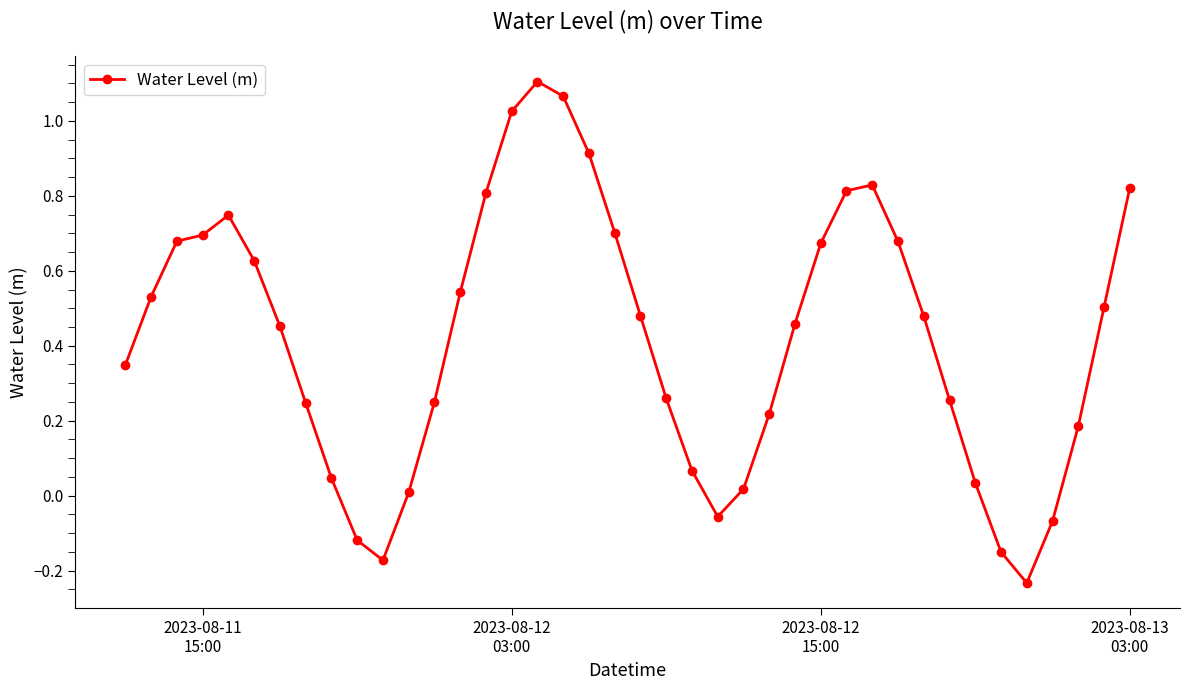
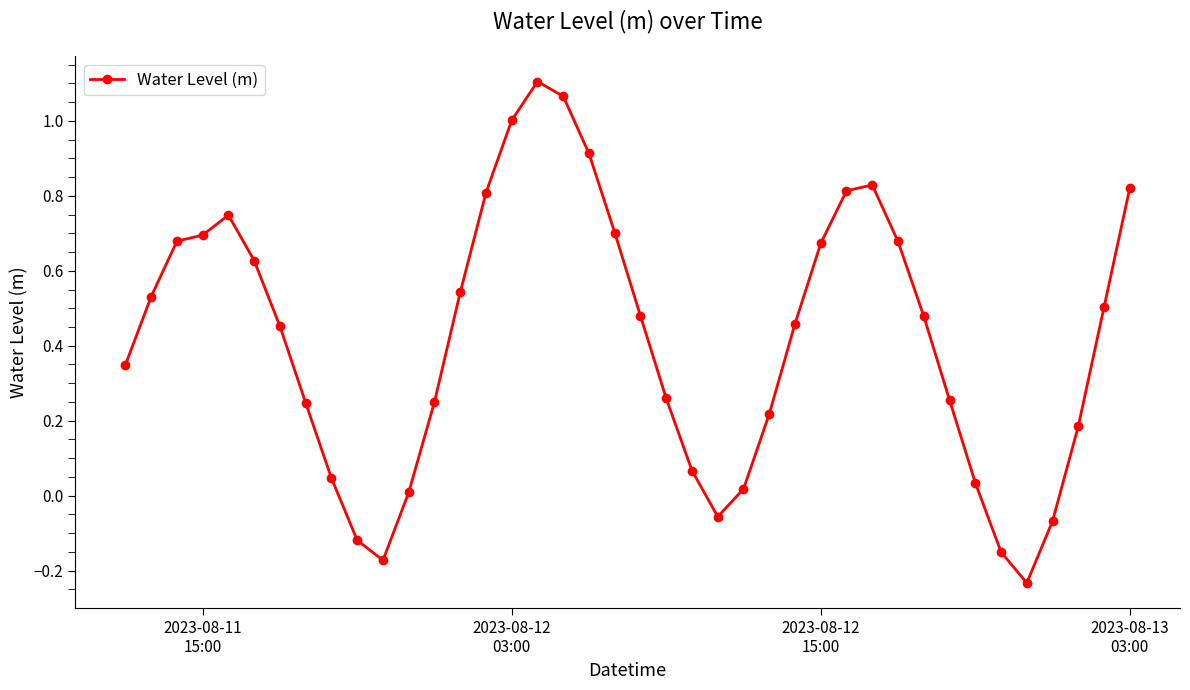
2023-08-12 03:00: 1.03 -> 1.00
